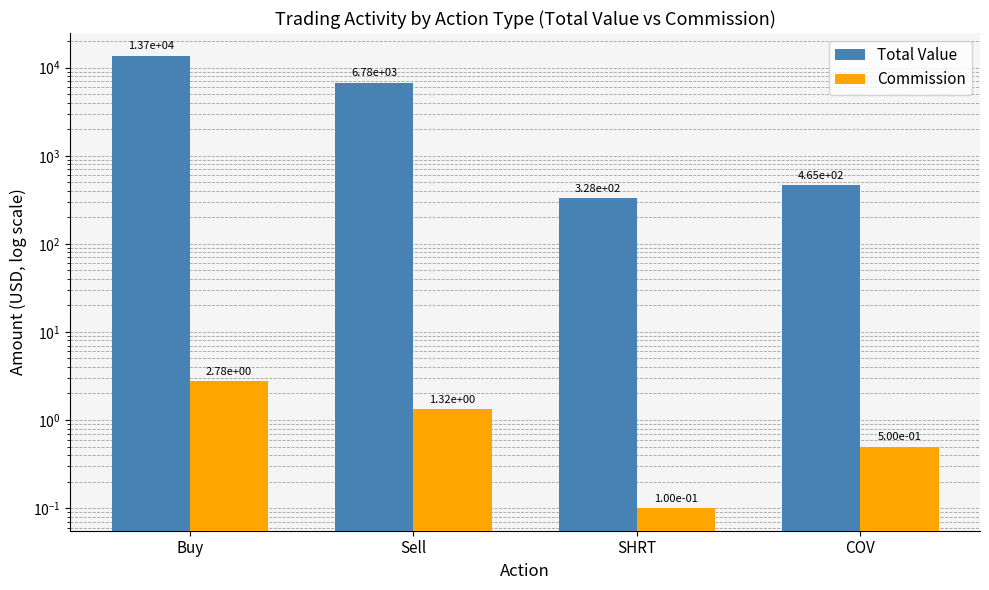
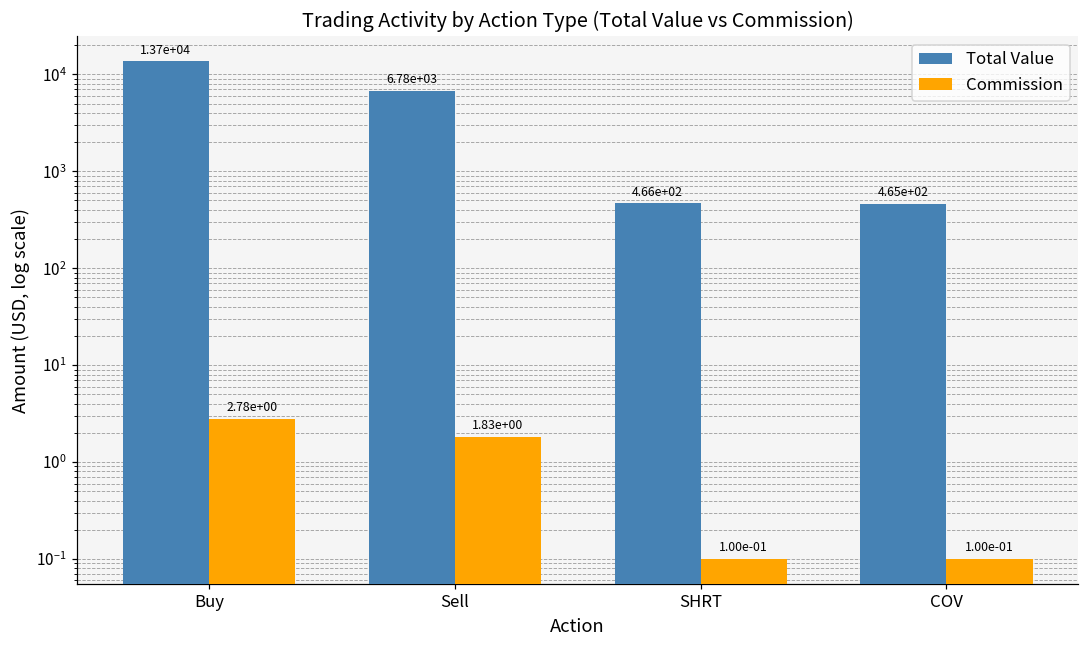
Commission, Sell: 1.32e+00 -> 1.83e+00
Total Value, SHRT: 3.28e+02 -> 4.66e+02
Commission, COV: 5.00e-01 -> 1.00e-01
